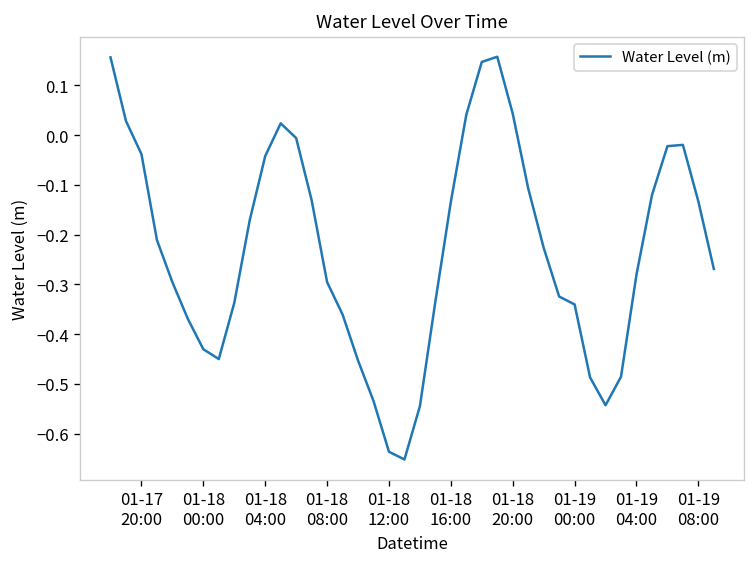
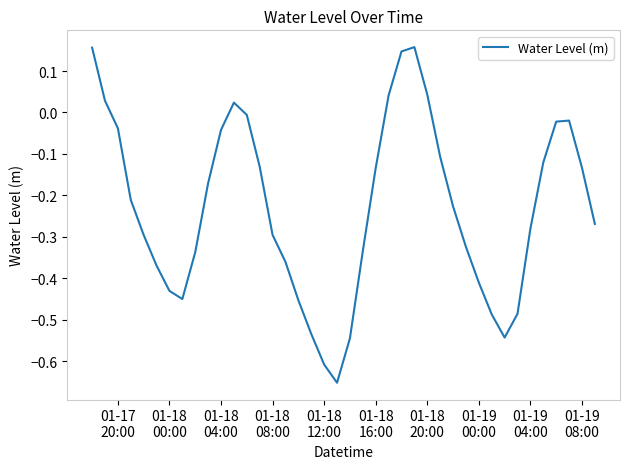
01-18 12:00: -0.64 -> -0.61
01-19 00:00: -0.34 -> -0.41
